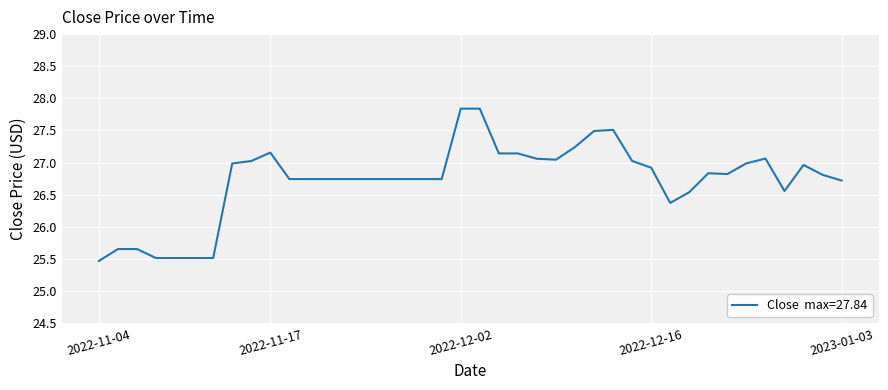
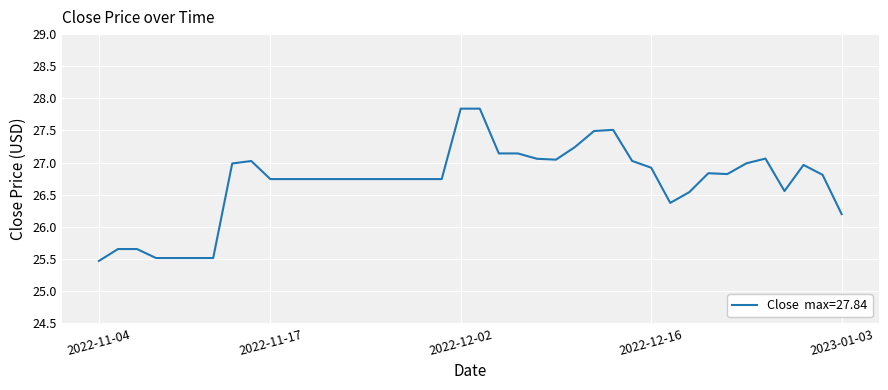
2022-11-17: 27.2 -> 26.7
2023-01-03: 26.7 -> 26.2
